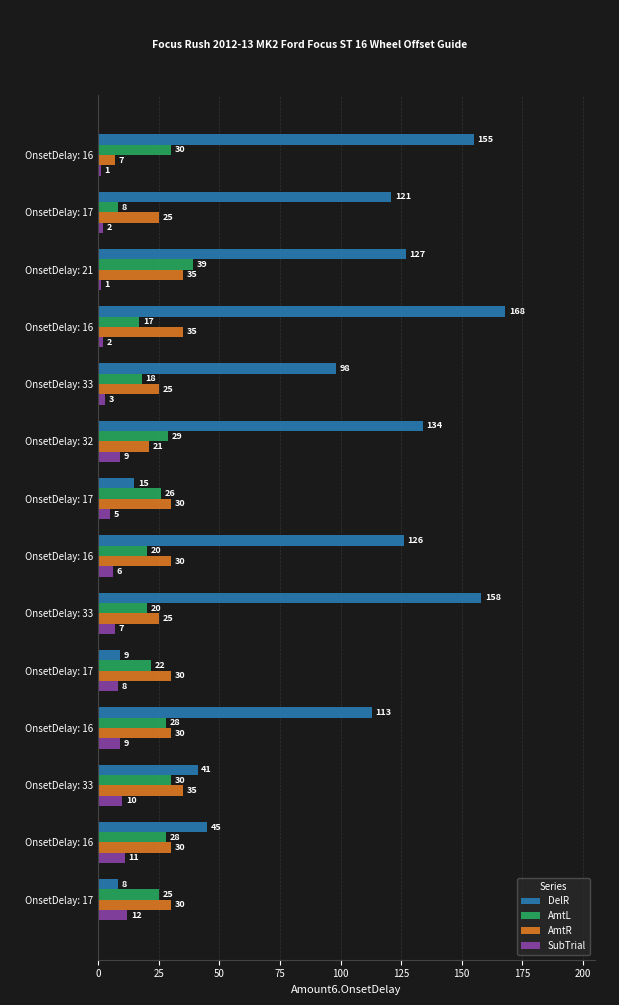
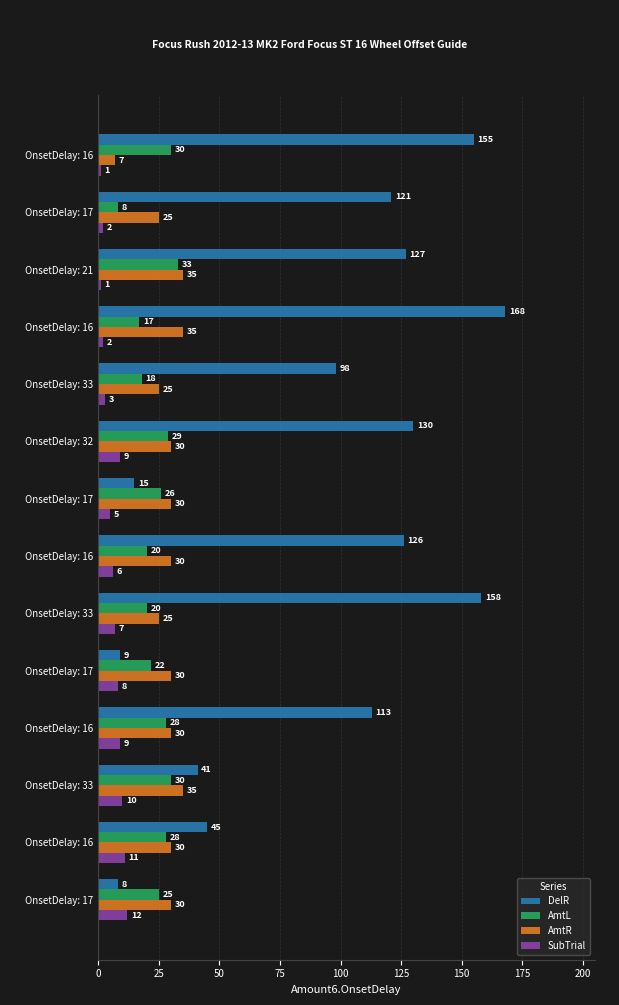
AmtL, OnsetDelay: 21: 39 -> 33
DelR, OnsetDelay: 32: 134 -> 130
AmtR, OnsetDelay: 32: 21 -> 30
